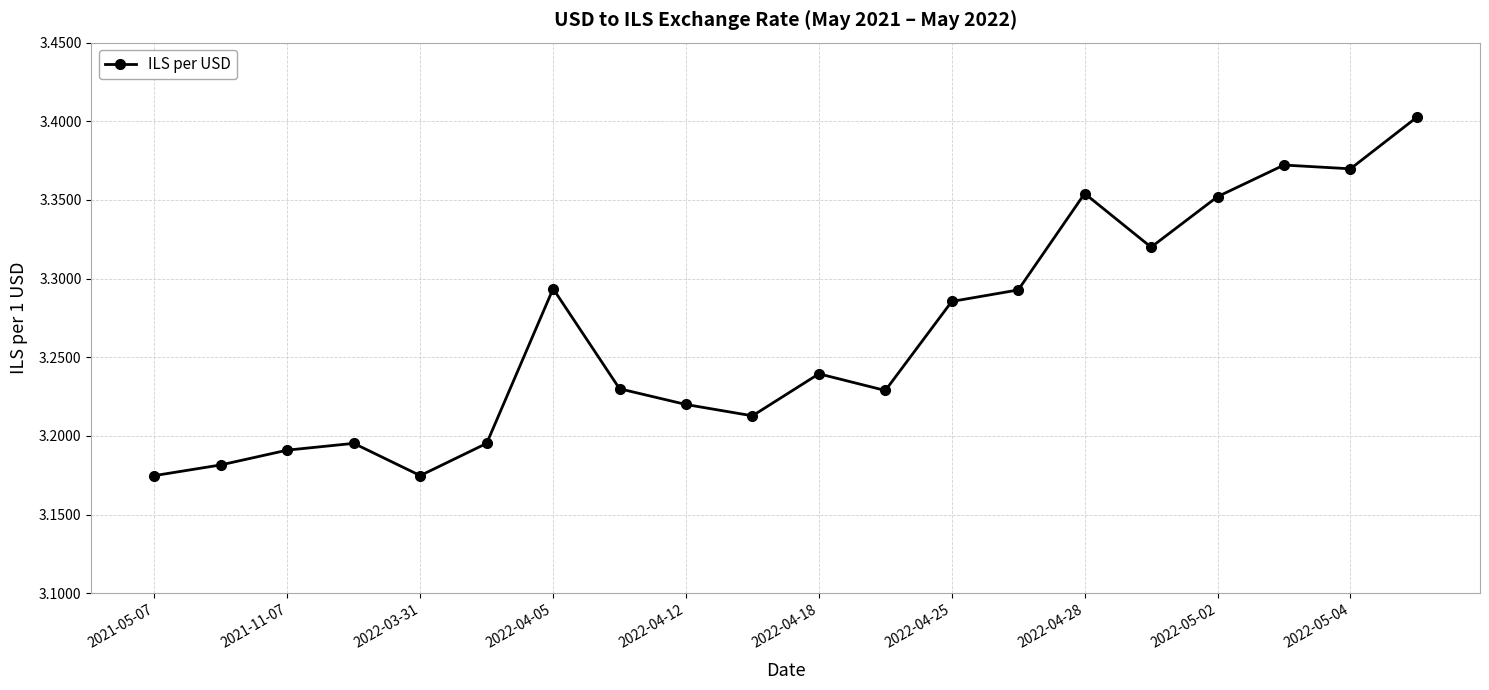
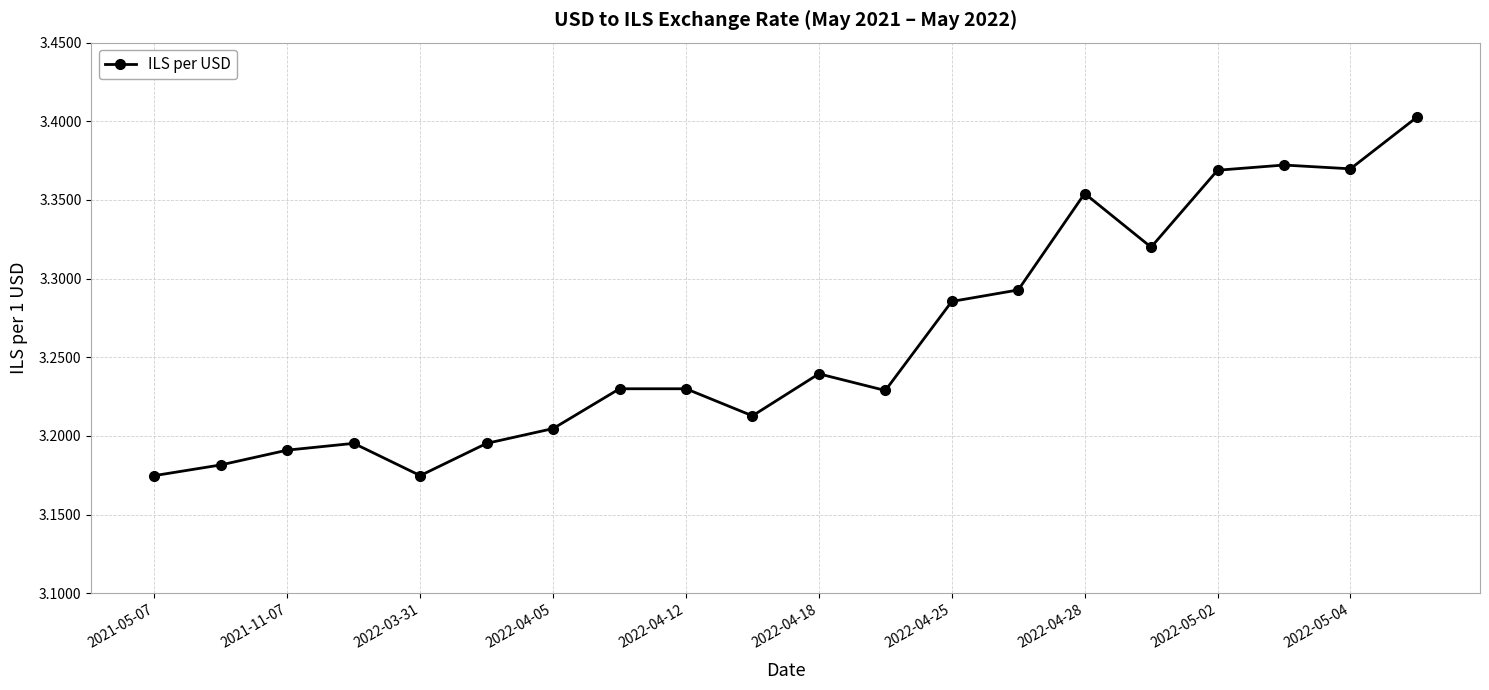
2022-04-05: 3.294 -> 3.205
2022-04-12: 3.22 -> 3.23
2022-05-02: 3.352 -> 3.369
